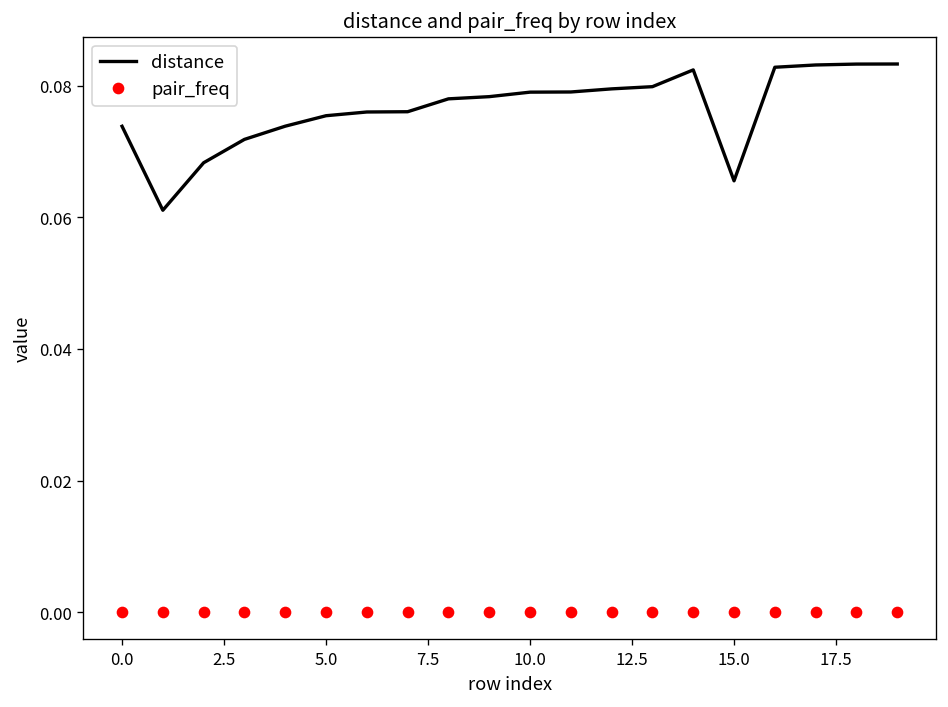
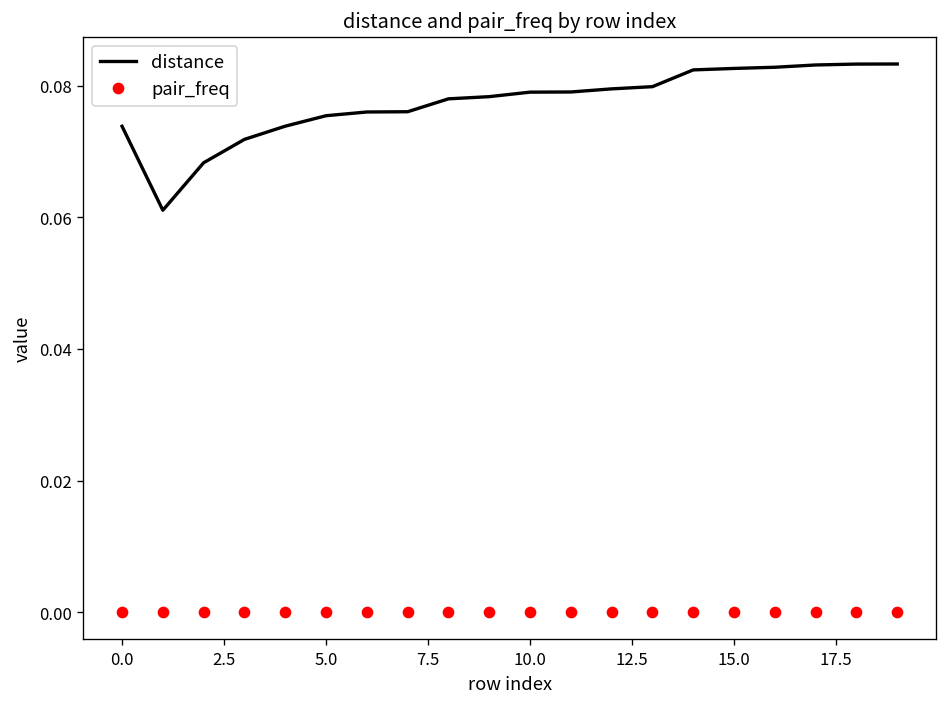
distance, 15.0: 0.066 -> 0.083
